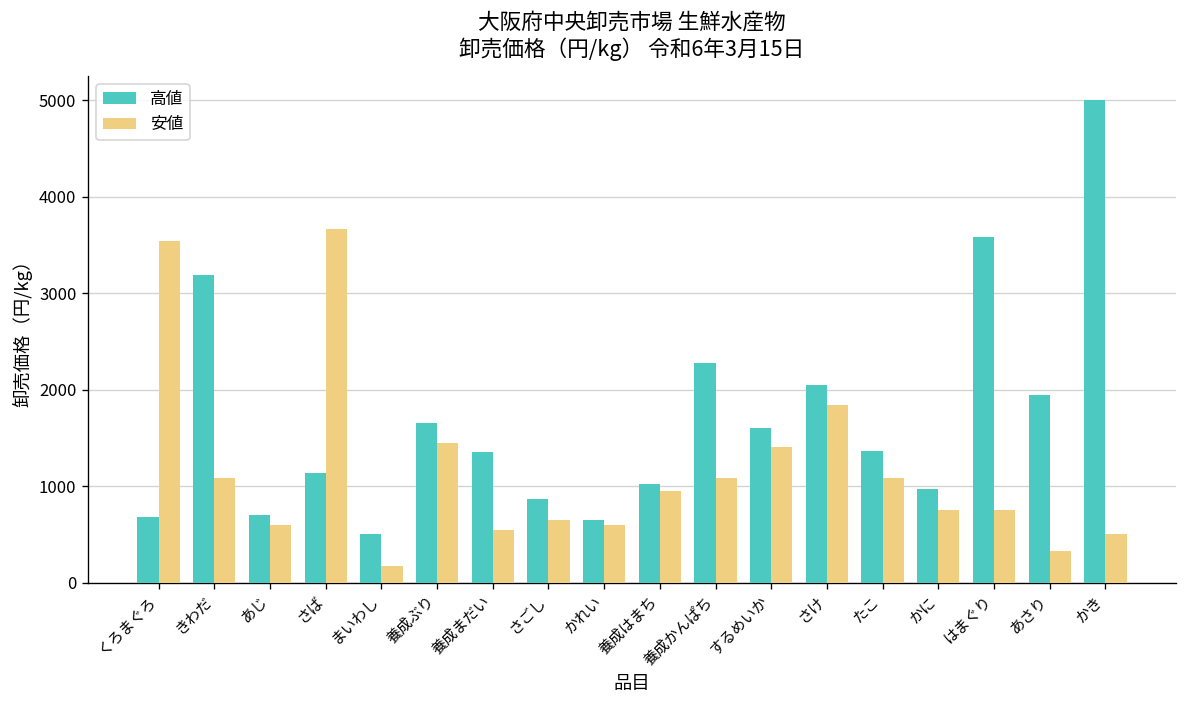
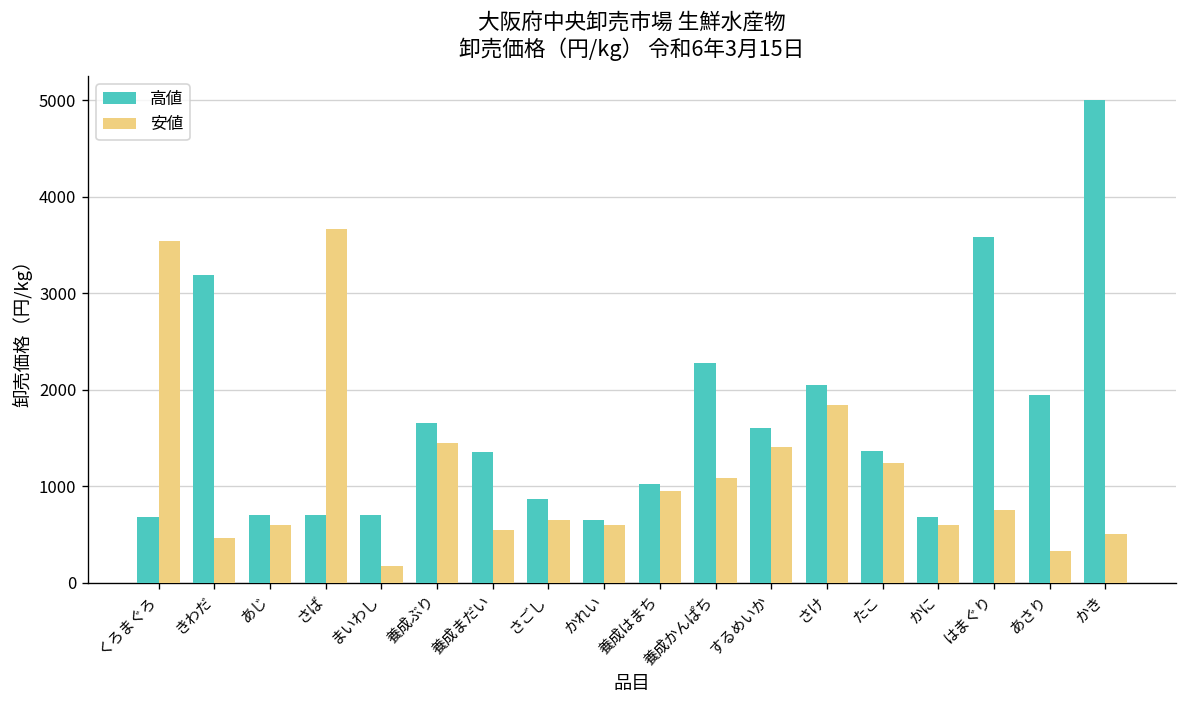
安値, きわだ: 1100 -> 500
高値, さば: 1100 -> 700
高値, まいわし: 500 -> 700
安値, たこ: 1100 -> 1200
高値, かに: 1000 -> 700
安値, かに: 800 -> 600
